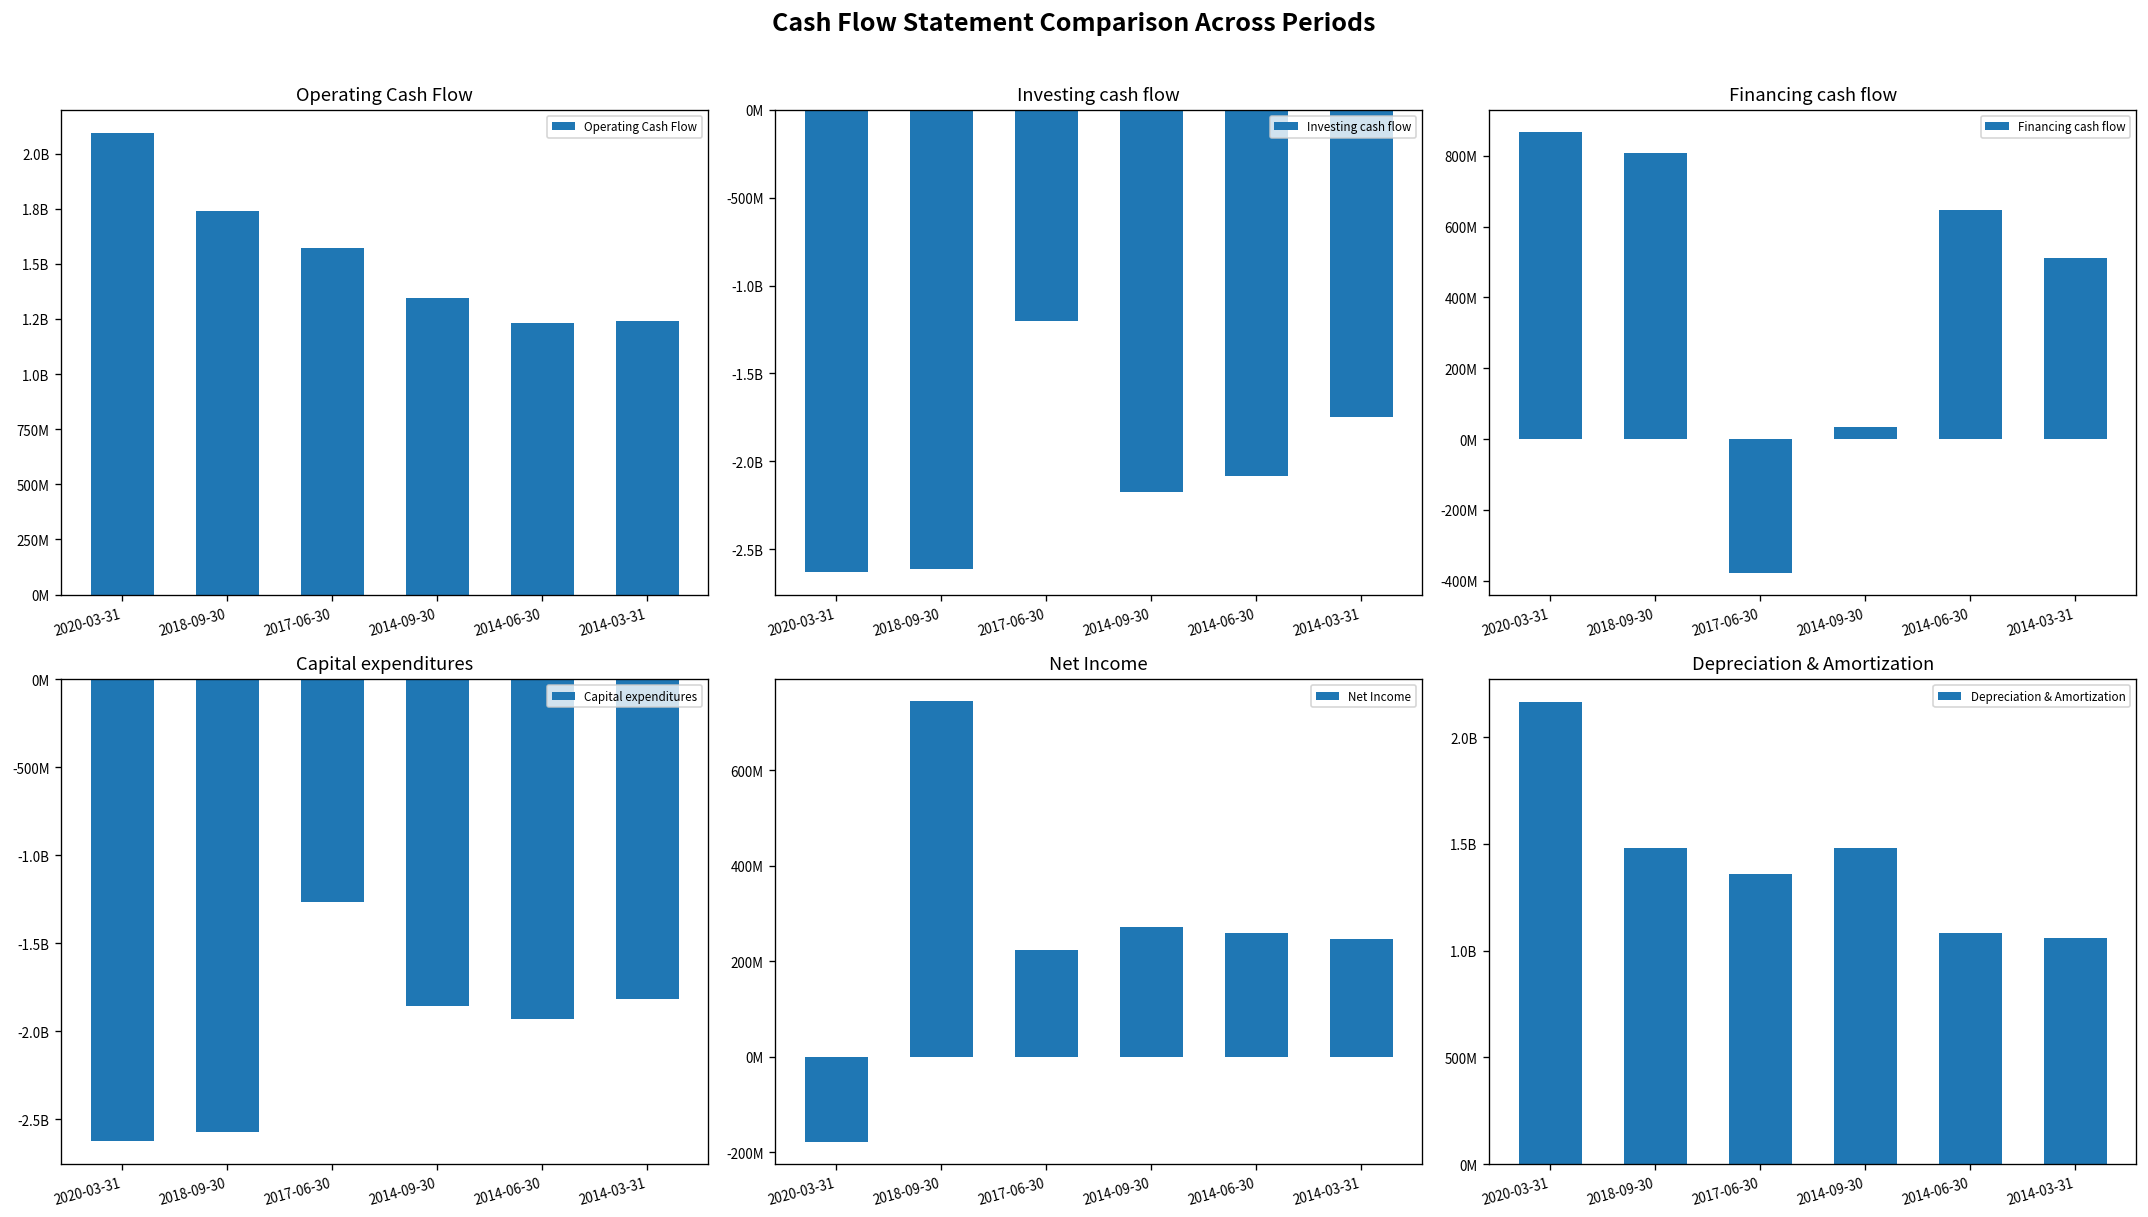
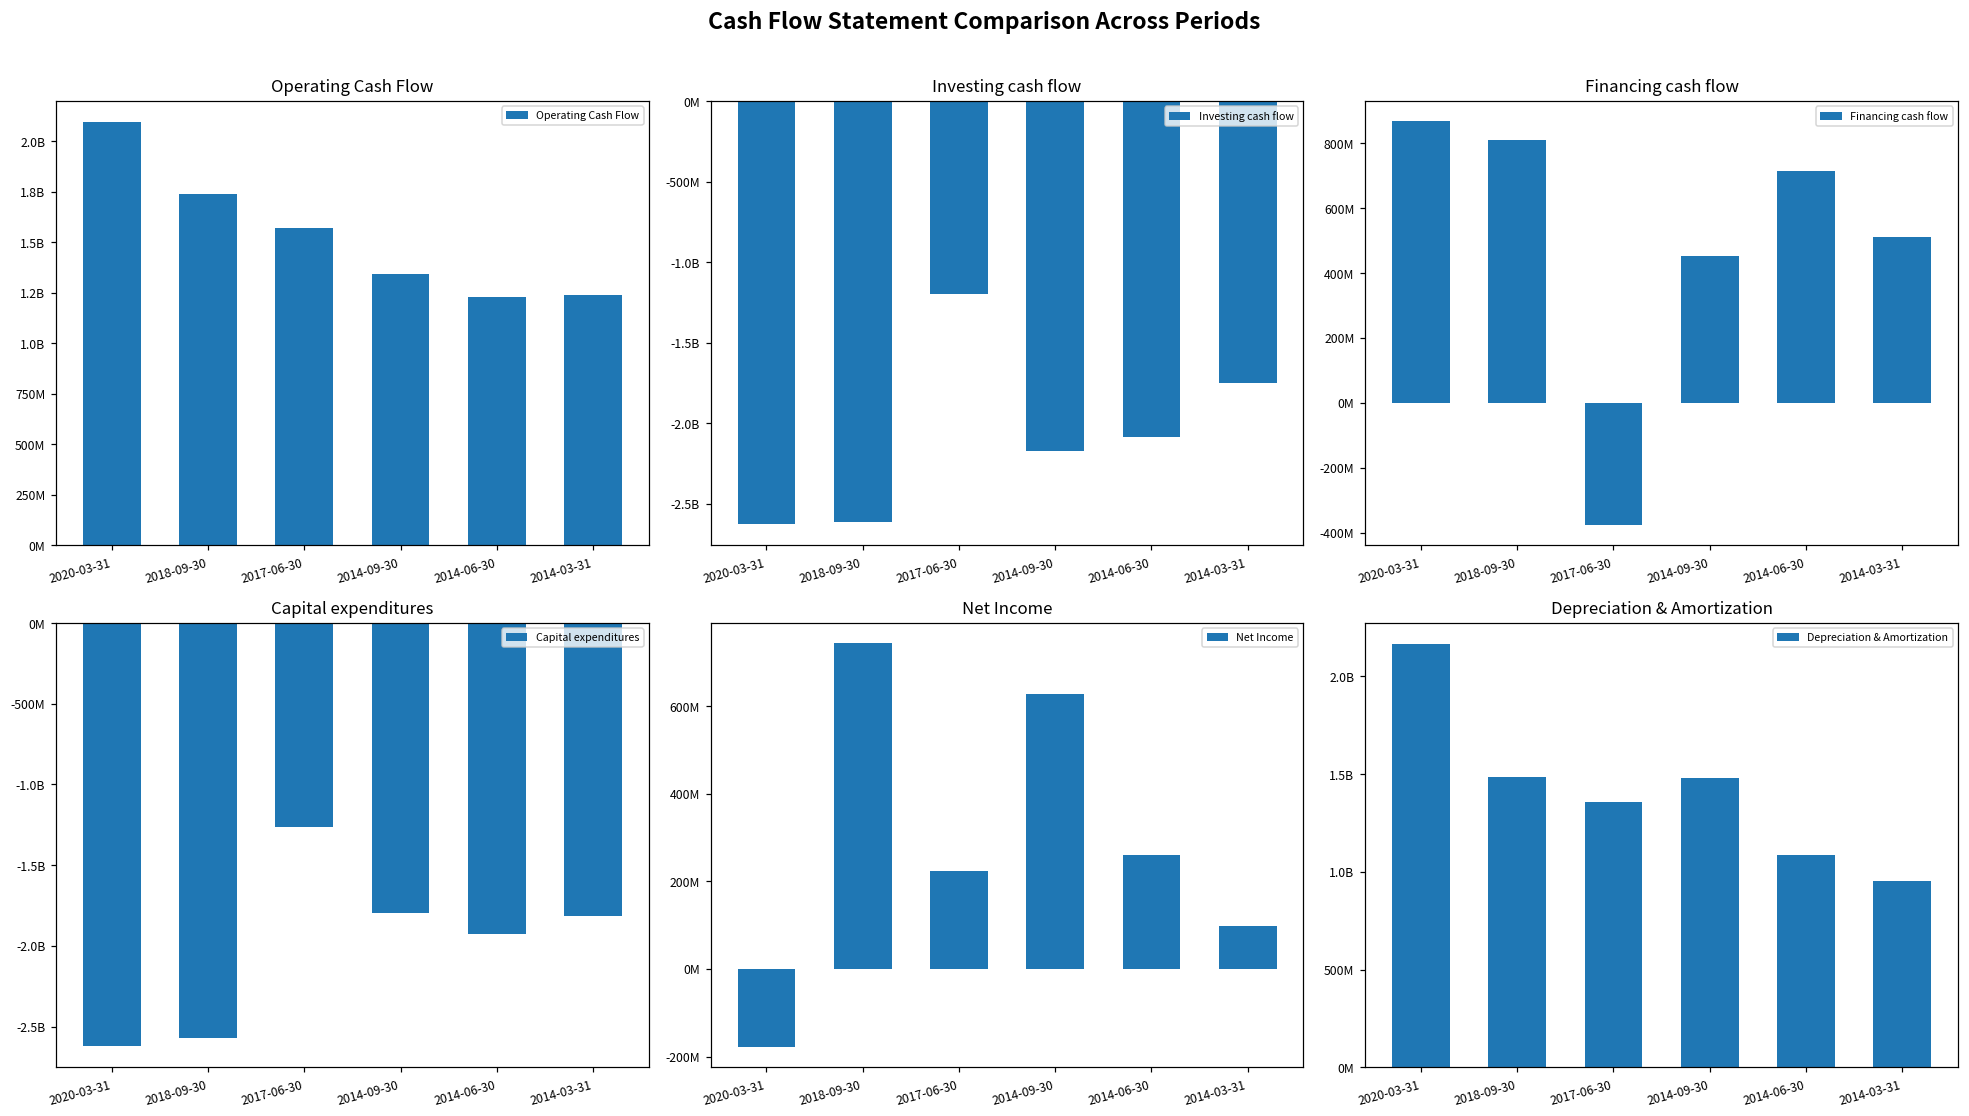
Financing cash flow, 2014-09-30: 40000000 -> 450000000
Financing cash flow, 2014-06-30: 650000000 -> 710000000
Capital expenditures, 2014-09-30: -1860000000 -> -1800000000
Net Income, 2014-09-30: 270000000 -> 630000000
Net Income, 2014-03-31: 250000000 -> 100000000
Depreciation & Amortization, 2014-03-31: 1060000000 -> 950000000
